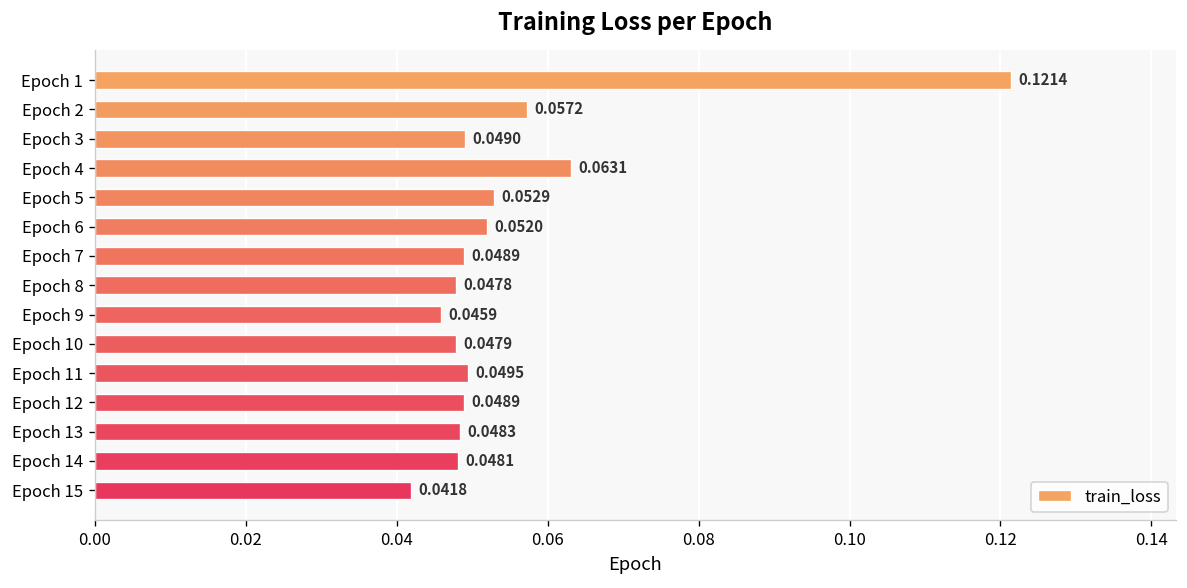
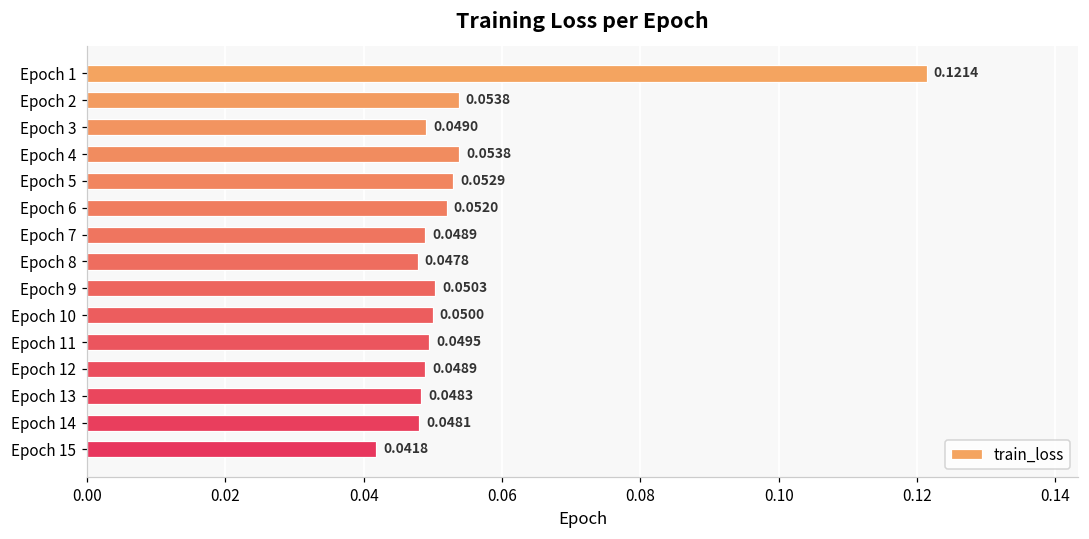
Epoch 2: 0.0572 -> 0.0538
Epoch 4: 0.0631 -> 0.0538
Epoch 9: 0.0459 -> 0.0503
Epoch 10: 0.0479 -> 0.0500
